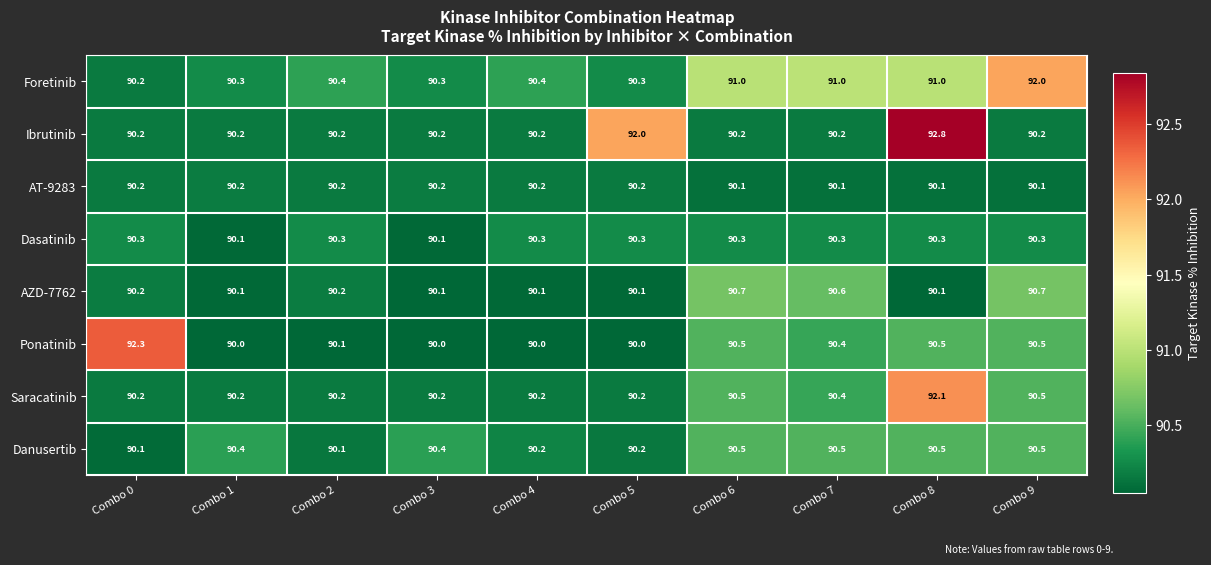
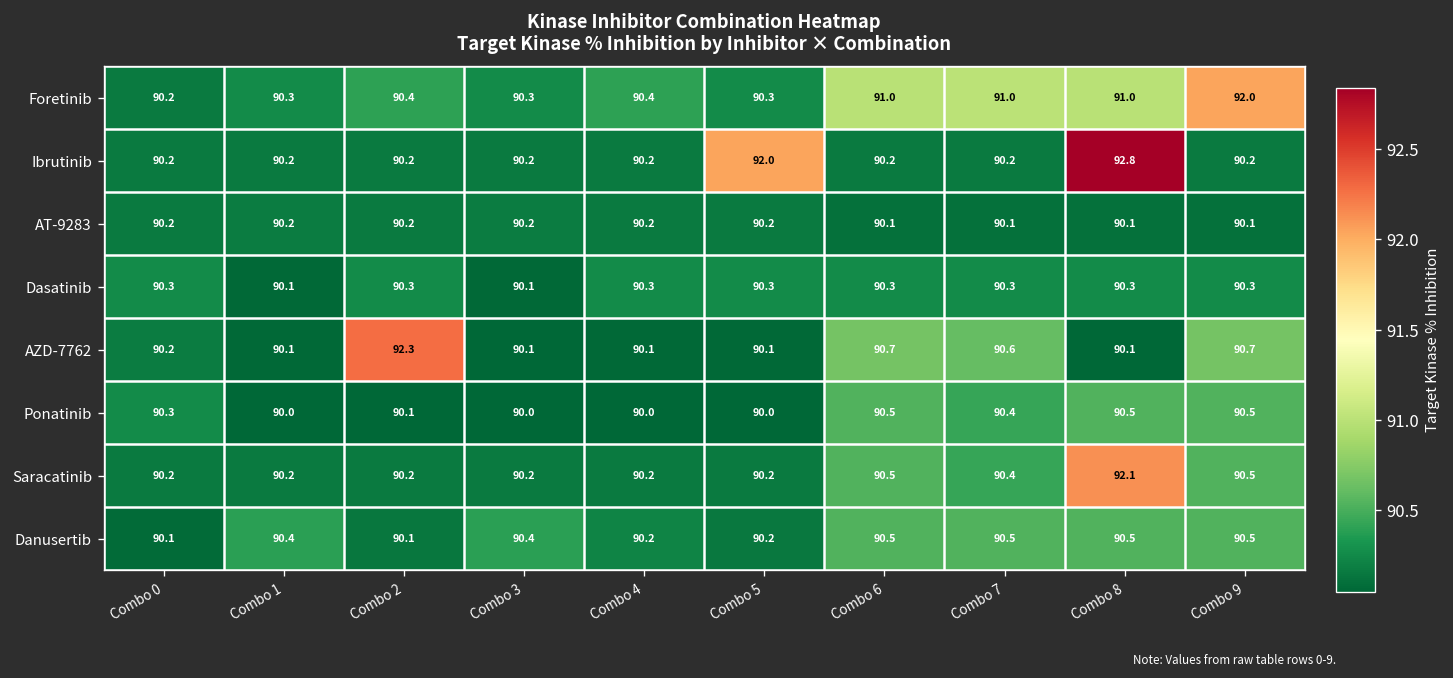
AZD-7762, Combo 2: 90.2 -> 92.3
Ponatinib, Combo 0: 92.3 -> 90.3
